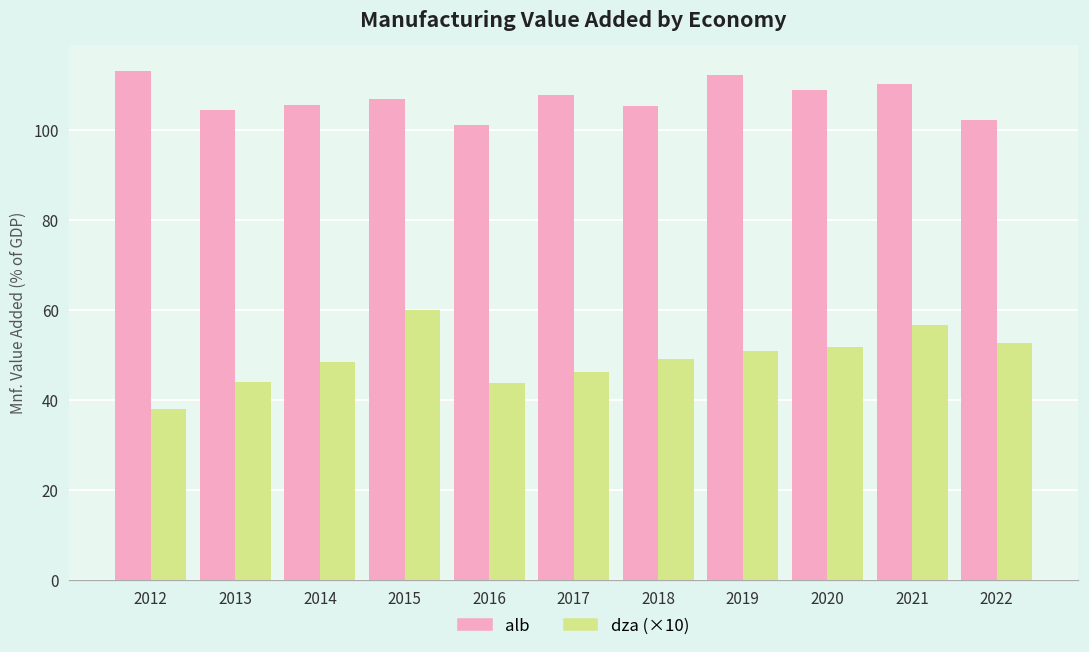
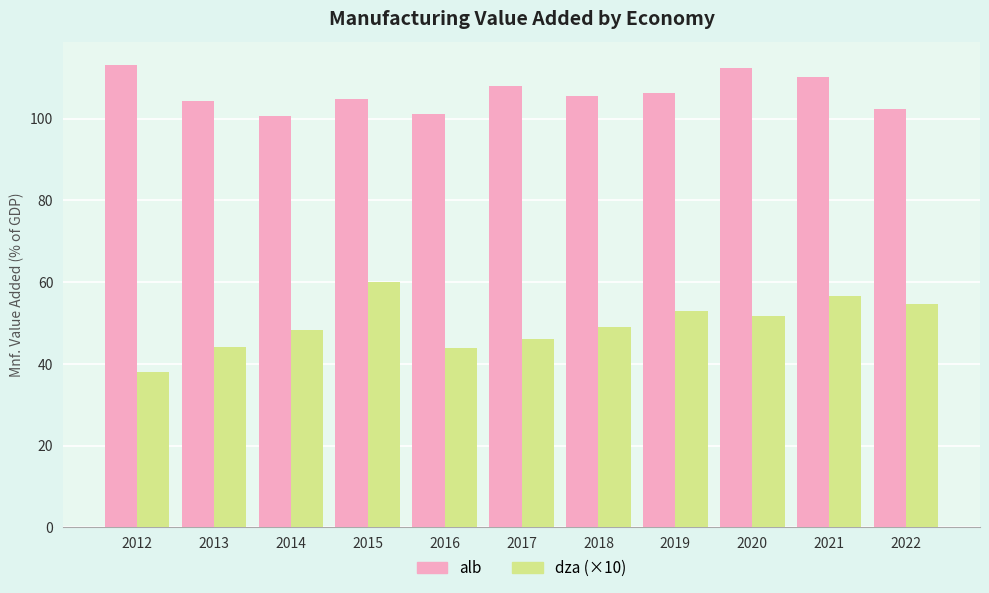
alb, 2014: 106 -> 101
alb, 2015: 107 -> 105
alb, 2019: 112 -> 106
dza (×10), 2019: 51 -> 53
alb, 2020: 109 -> 112
dza (×10), 2022: 53 -> 55
